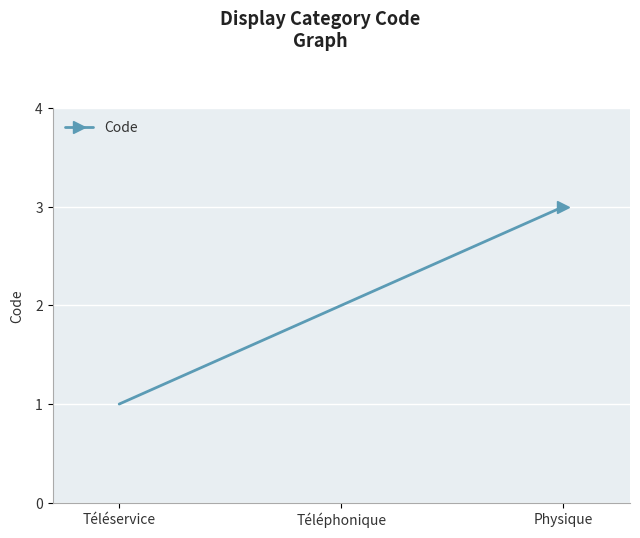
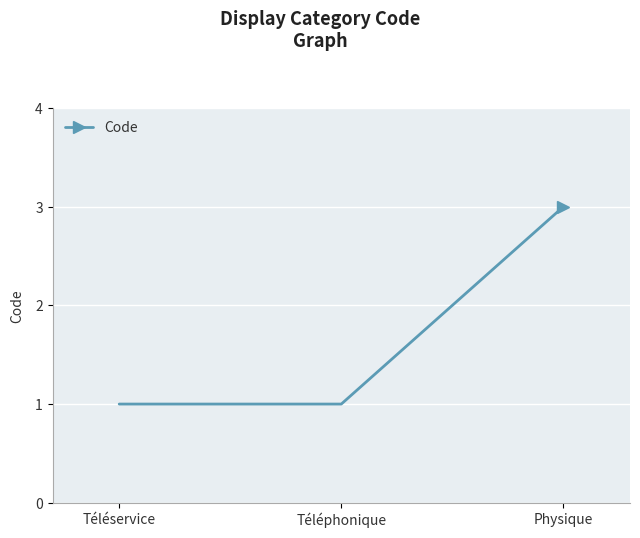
Téléphonique: 2 -> 1
